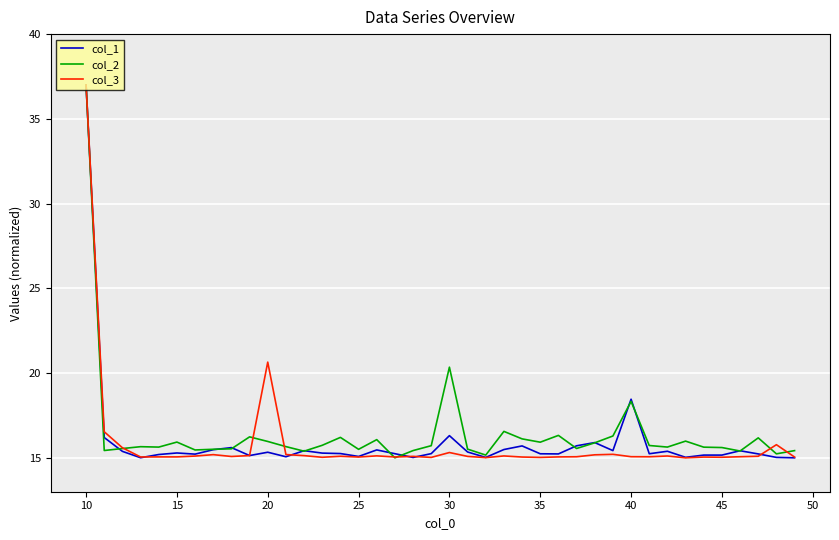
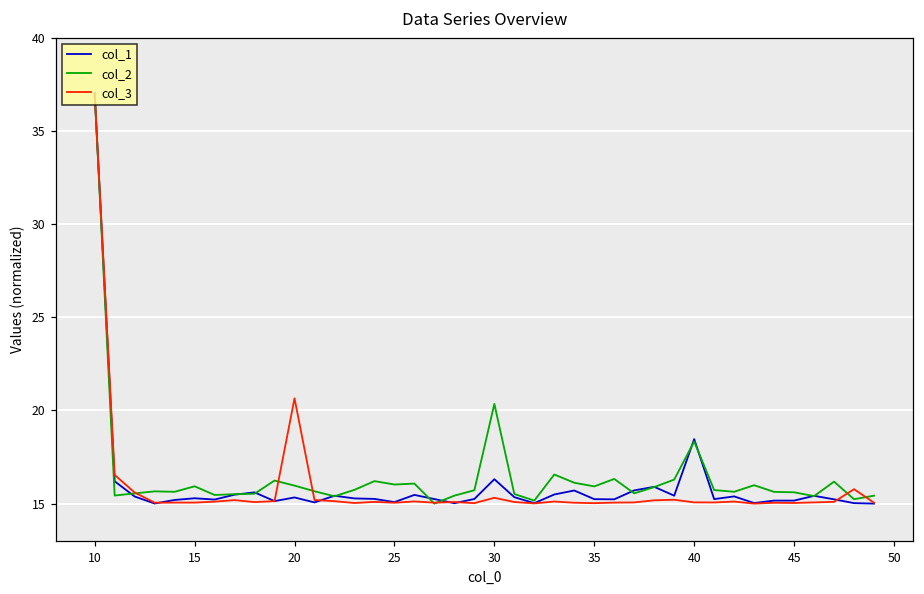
col_2, 25: 15.5 -> 16.0
